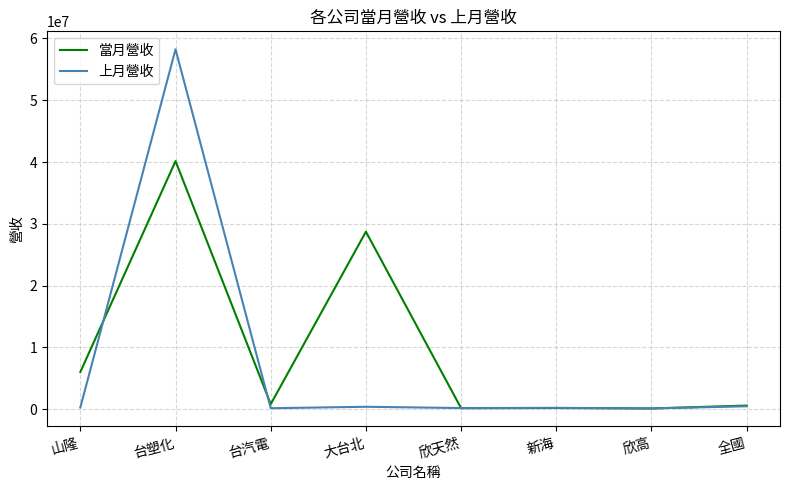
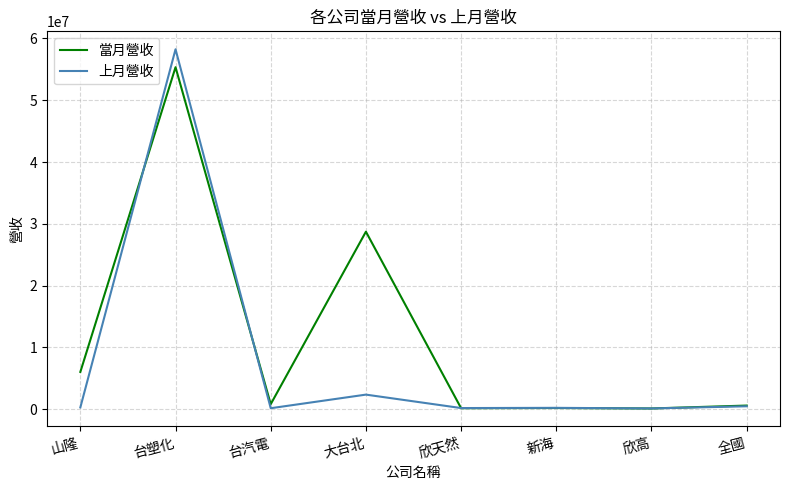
當月營收, 台塑化: 40000000 -> 55000000
上月營收, 大台北: 0 -> 2000000
